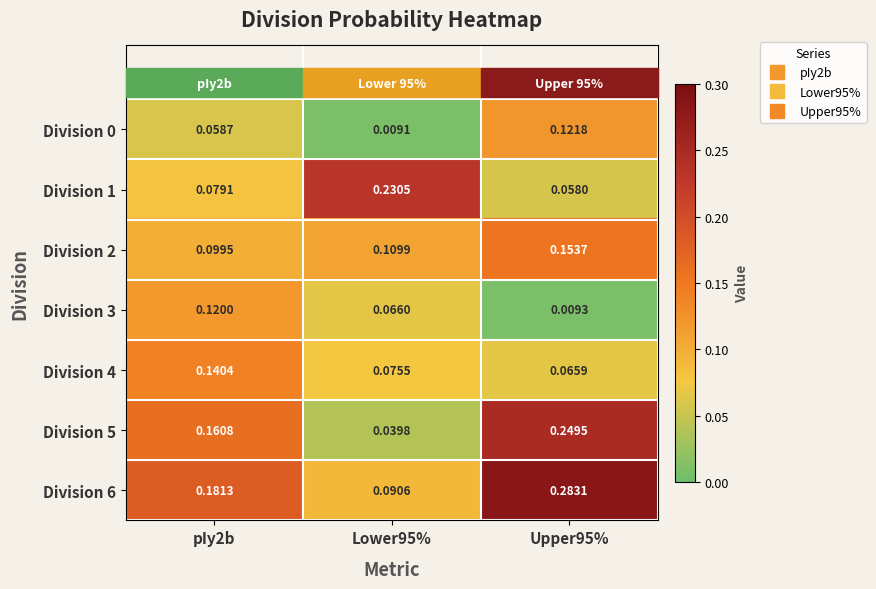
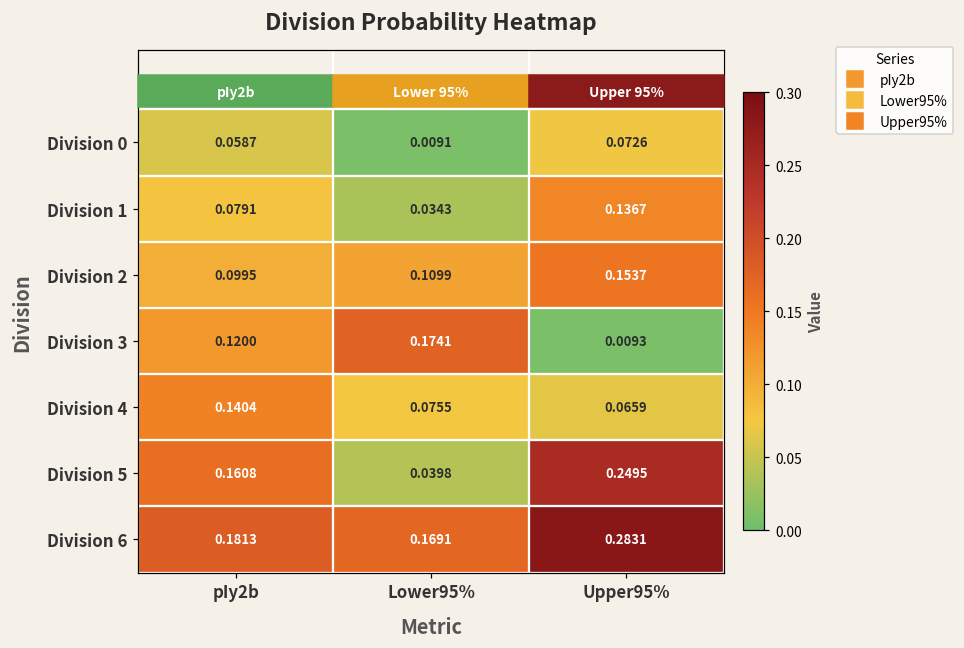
Division 0, Upper95%: 0.1218 -> 0.0726
Division 1, Lower95%: 0.2305 -> 0.0343
Division 1, Upper95%: 0.0580 -> 0.1367
Division 3, Lower95%: 0.0660 -> 0.1741
Division 6, Lower95%: 0.0906 -> 0.1691
